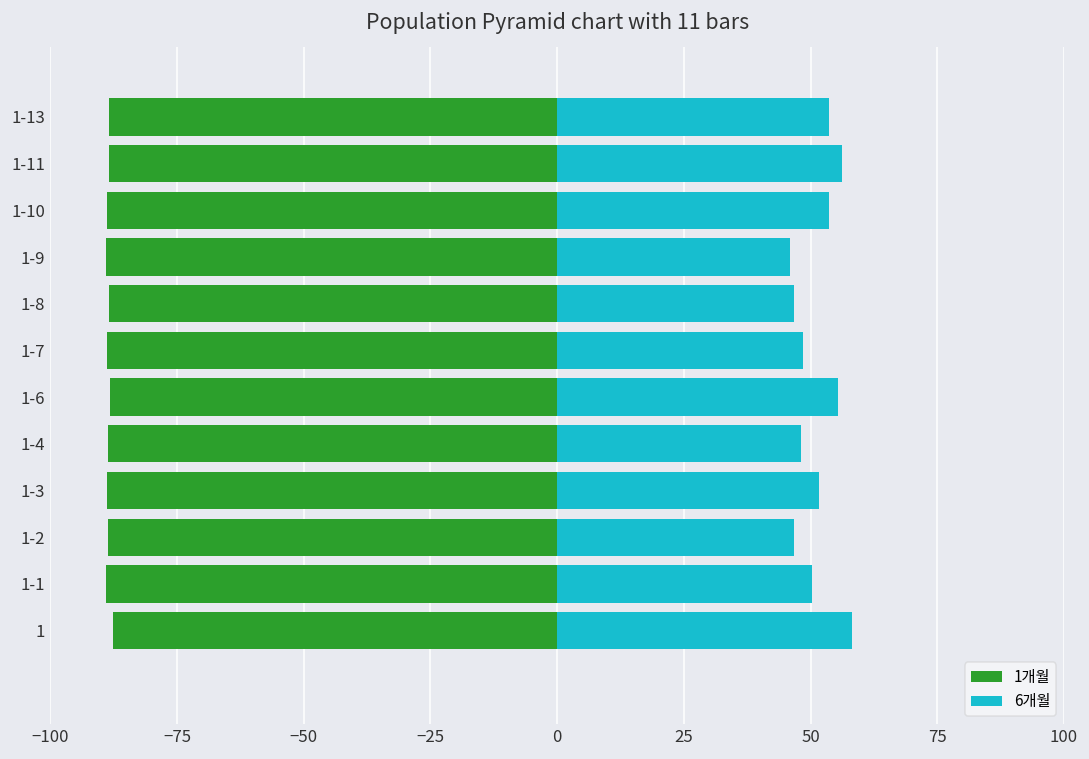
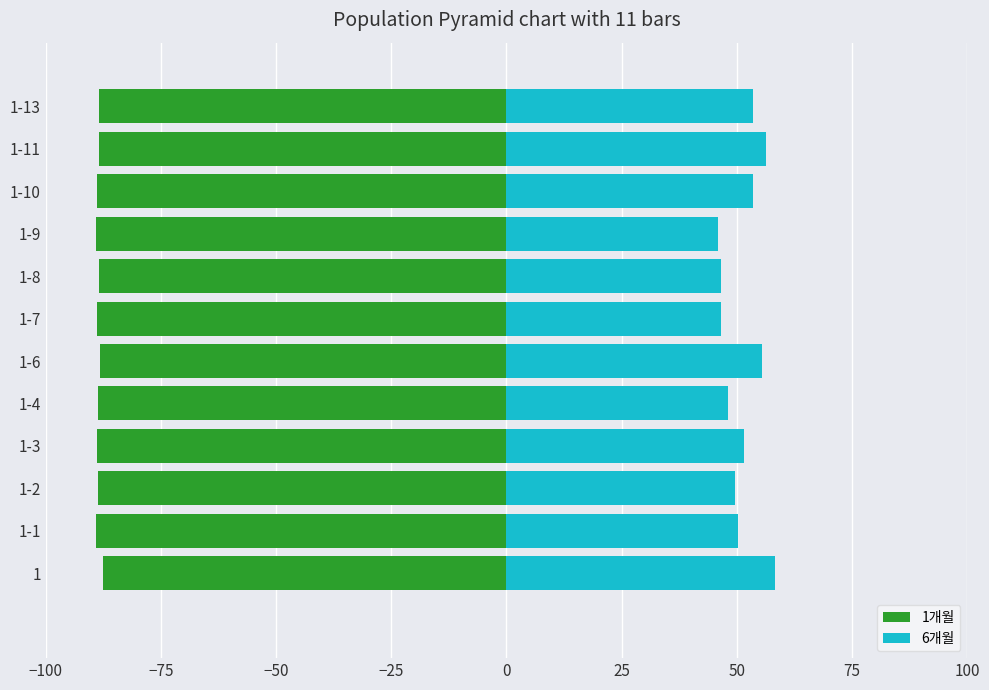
6개월, 1-7: 48 -> 47
6개월, 1-2: 47 -> 50
